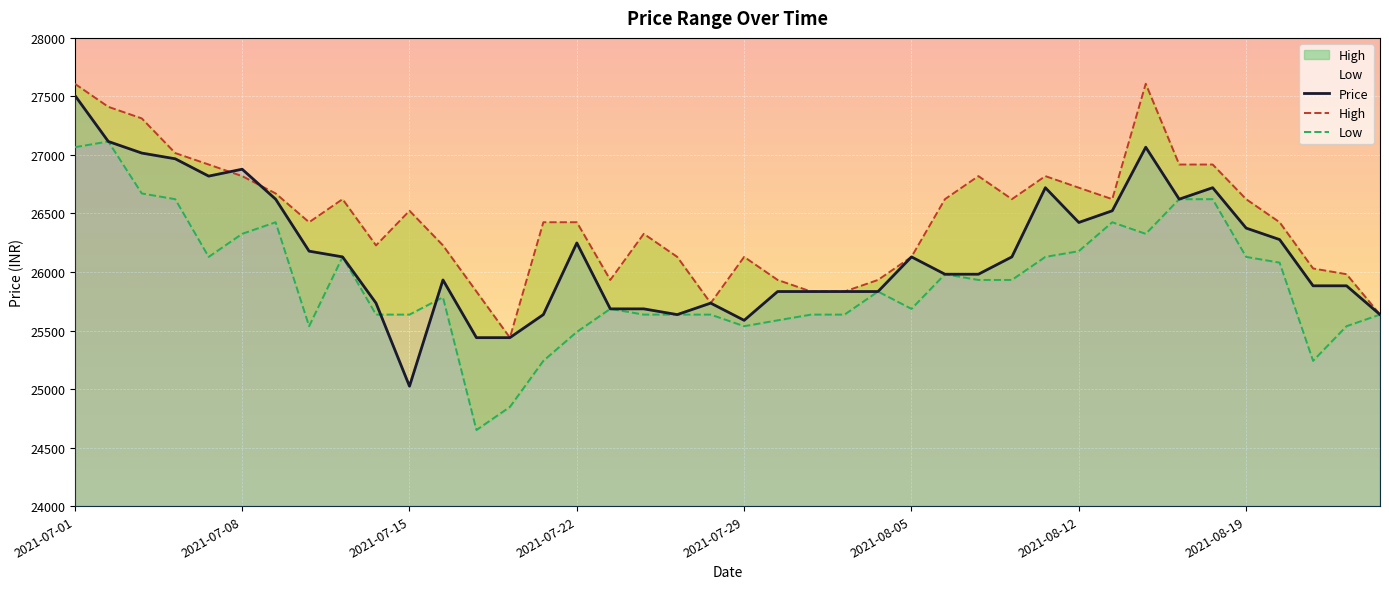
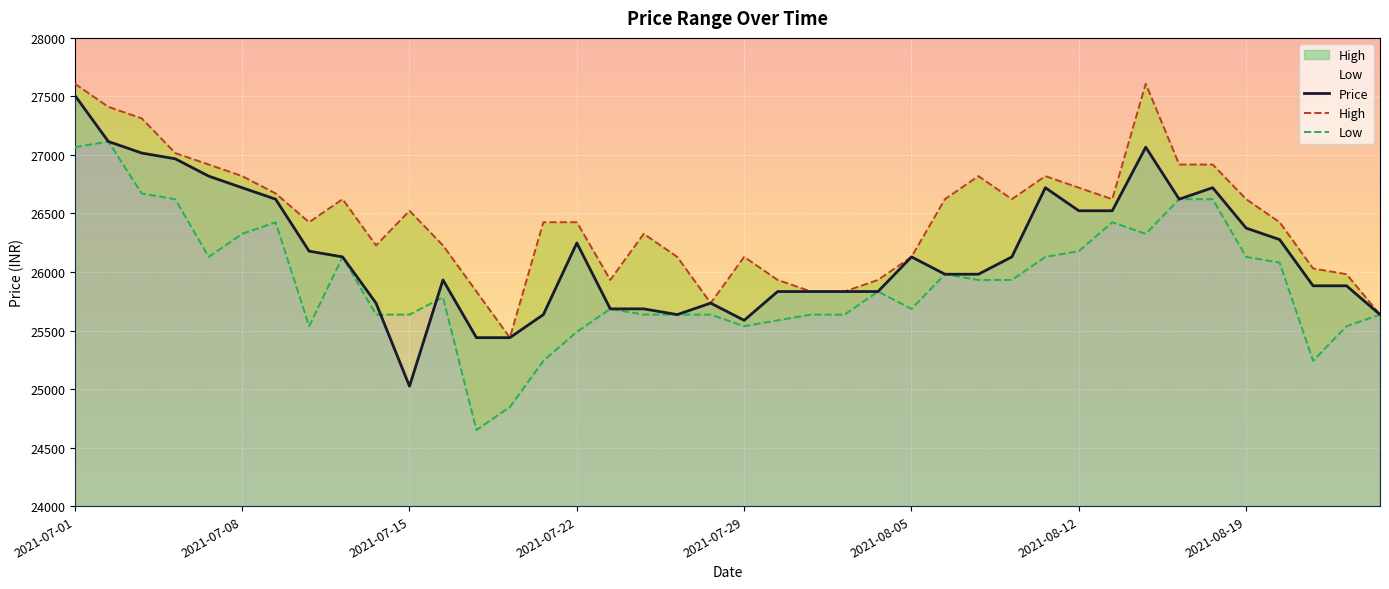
Price, 2021-07-08: 26880 -> 26720
Price, 2021-08-12: 26420 -> 26520
